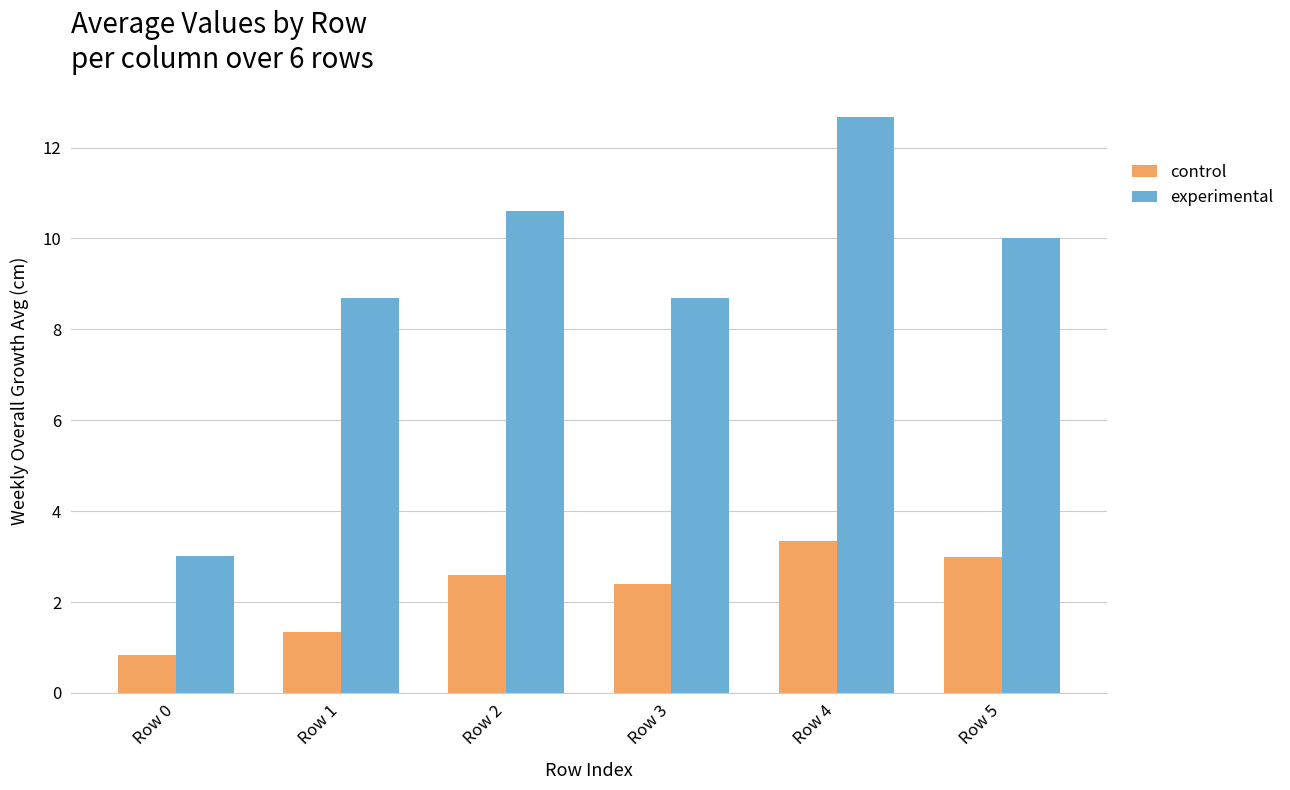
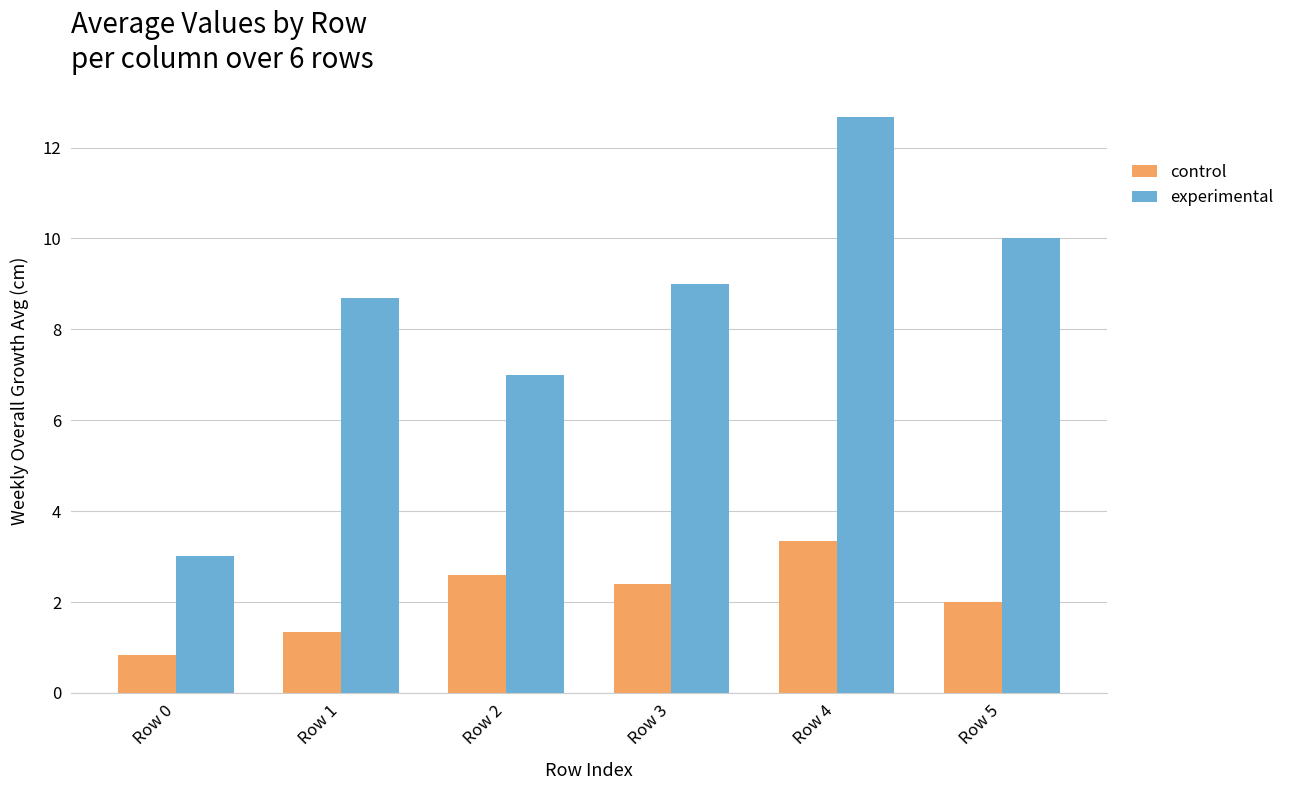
experimental, Row 2: 10.6 -> 7.0
experimental, Row 3: 8.7 -> 9.0
control, Row 5: 3 -> 2
